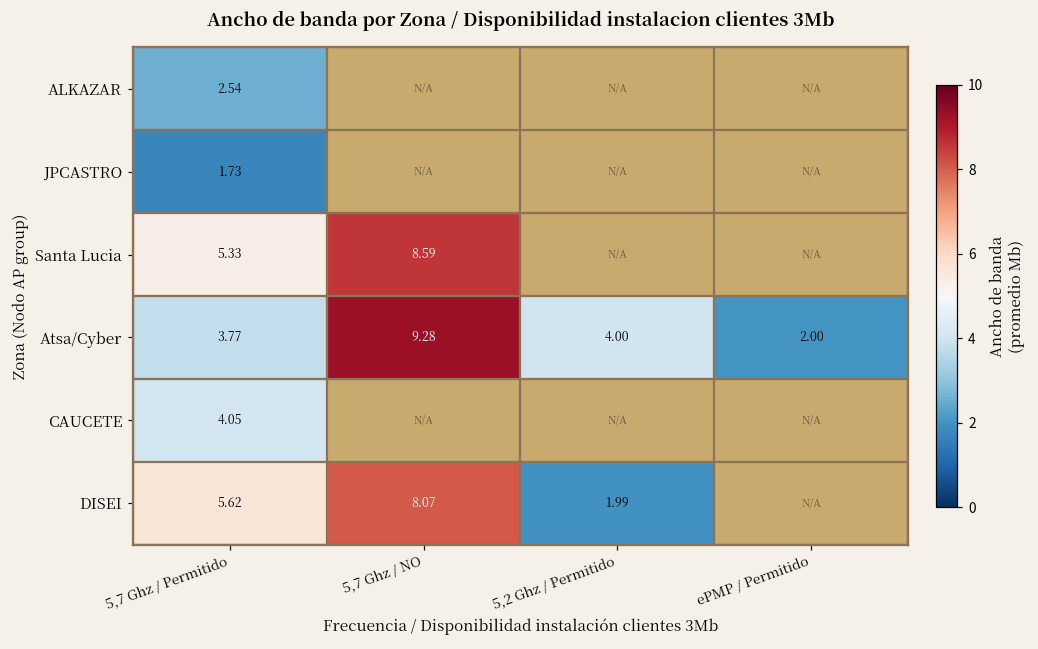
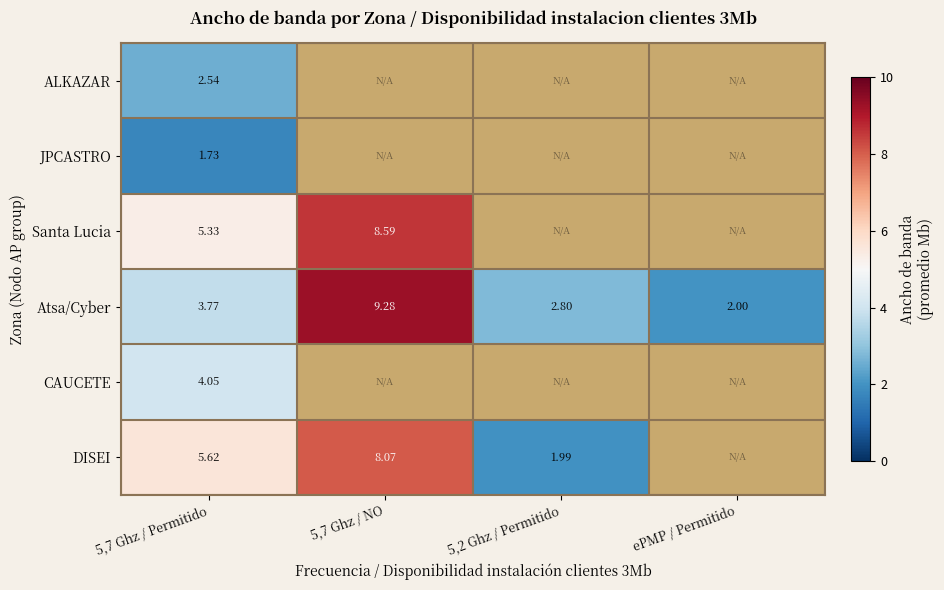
Atsa/Cyber, 5,2 Ghz / Permitido: 4.00 -> 2.80
